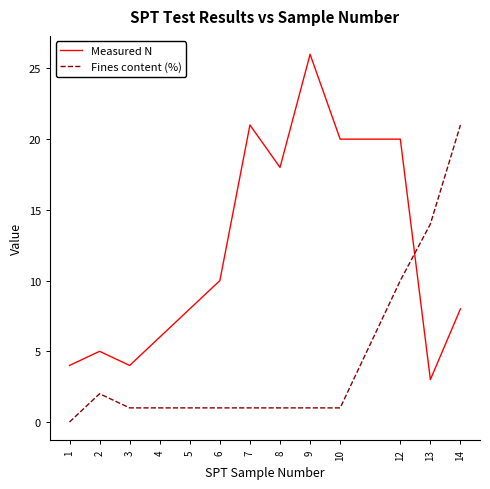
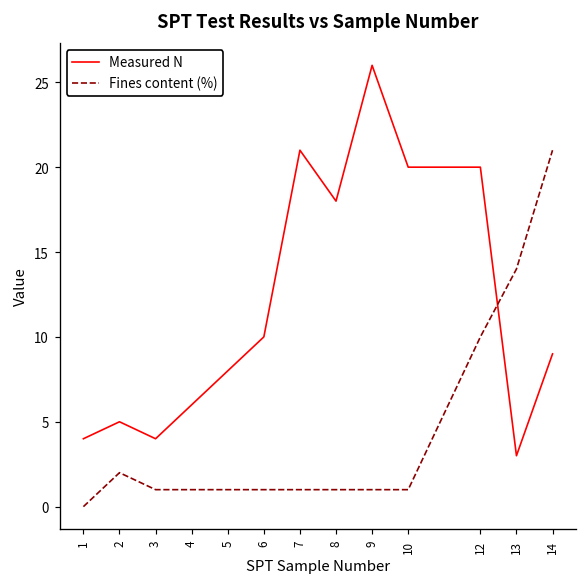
Measured N, 14: 8 -> 9
